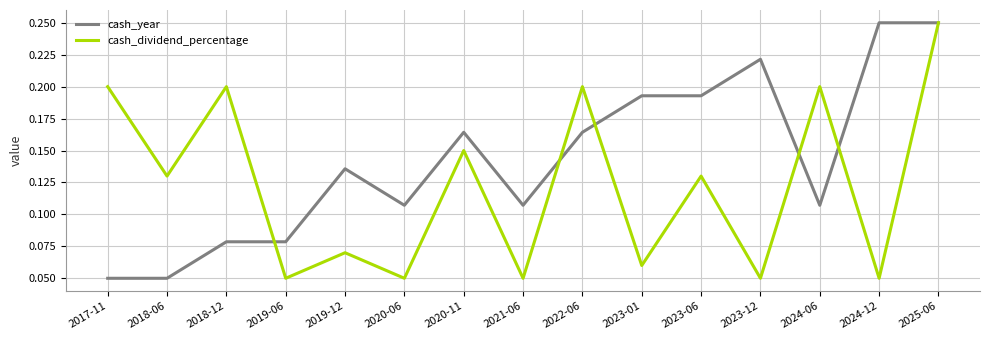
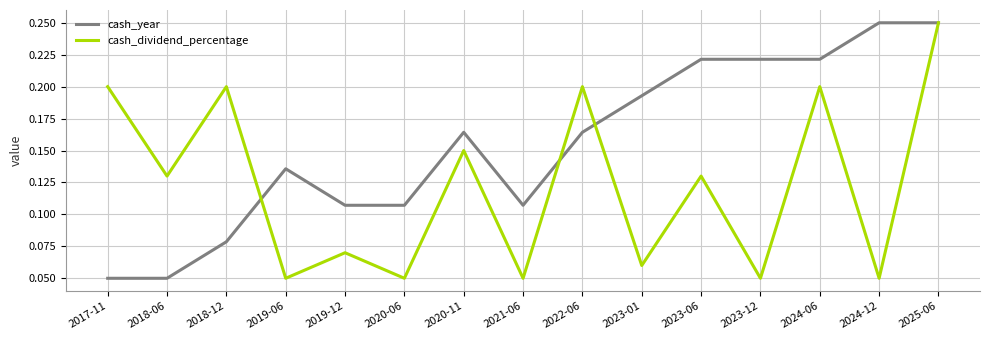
cash_year, 2019-06: 0.079 -> 0.136
cash_year, 2019-12: 0.136 -> 0.107
cash_year, 2023-06: 0.193 -> 0.221
cash_year, 2024-06: 0.107 -> 0.221
